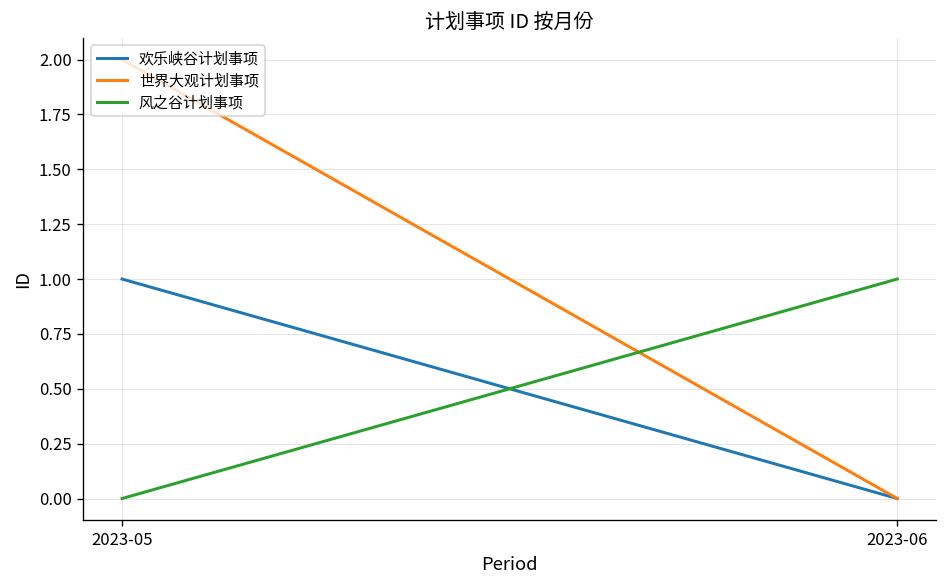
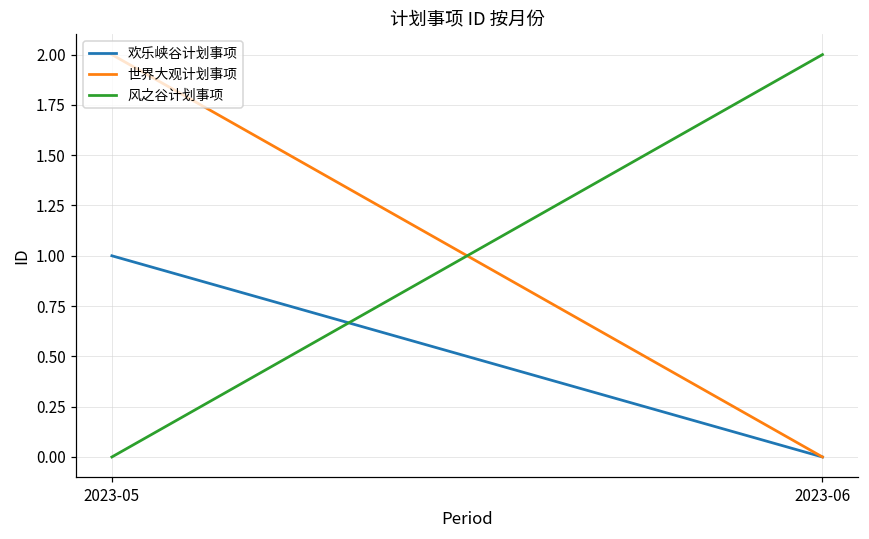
风之谷计划事项, 2023-06: 1 -> 2
